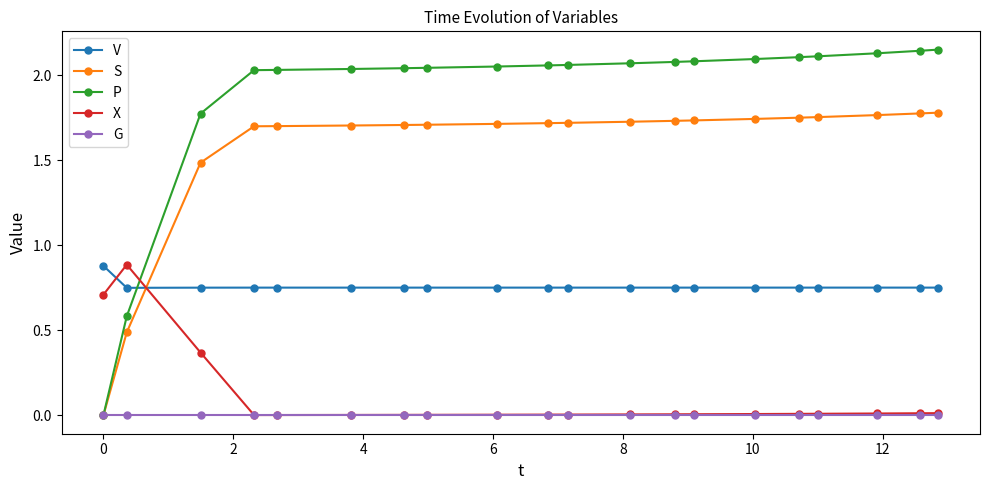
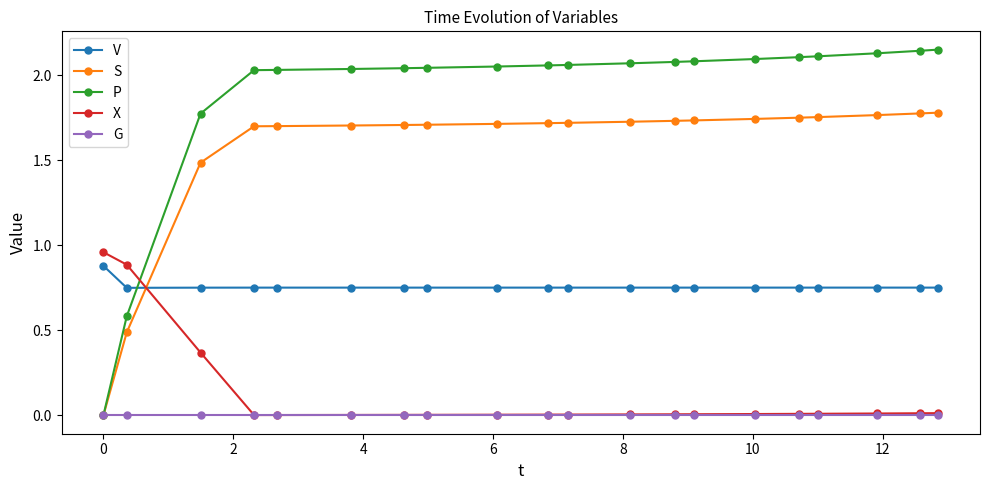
X, 0: 0.71 -> 0.96
